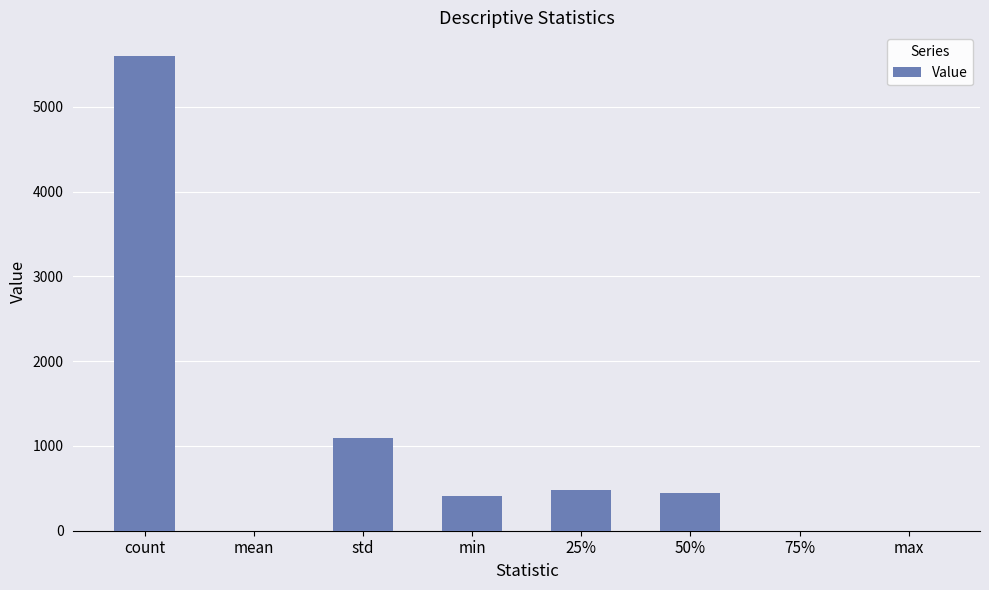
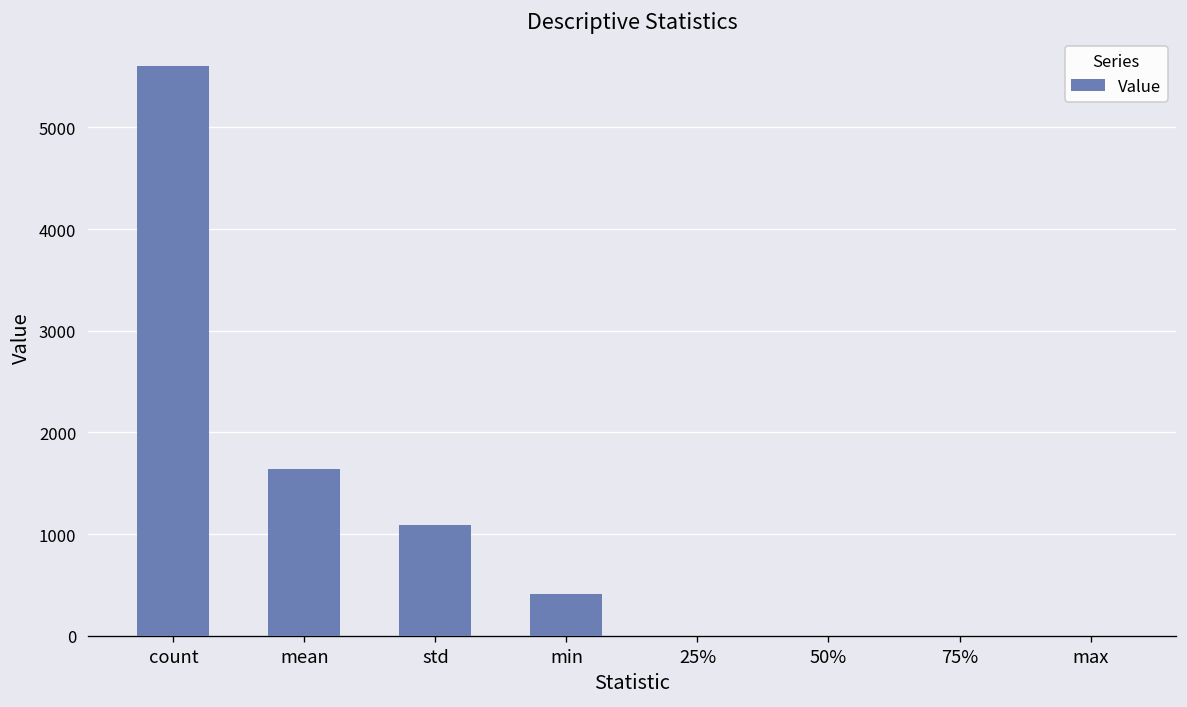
mean: 0 -> 1600
25%: 500 -> 0
50%: 500 -> 0
